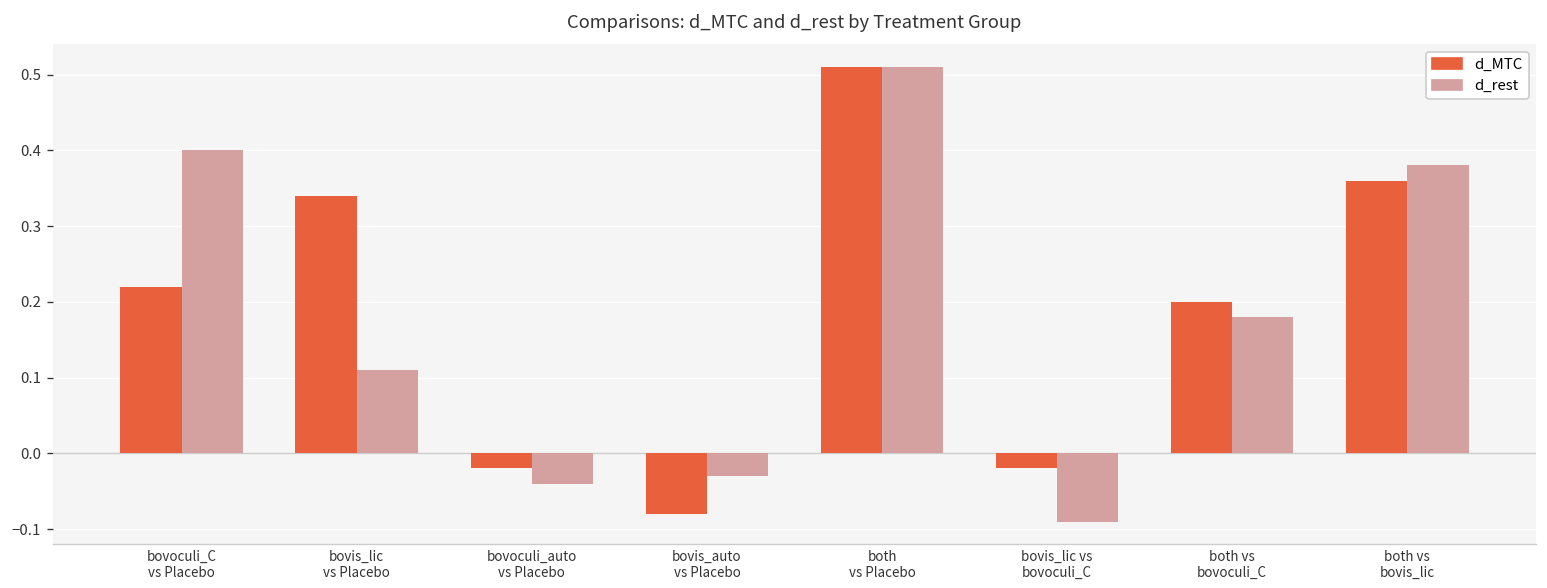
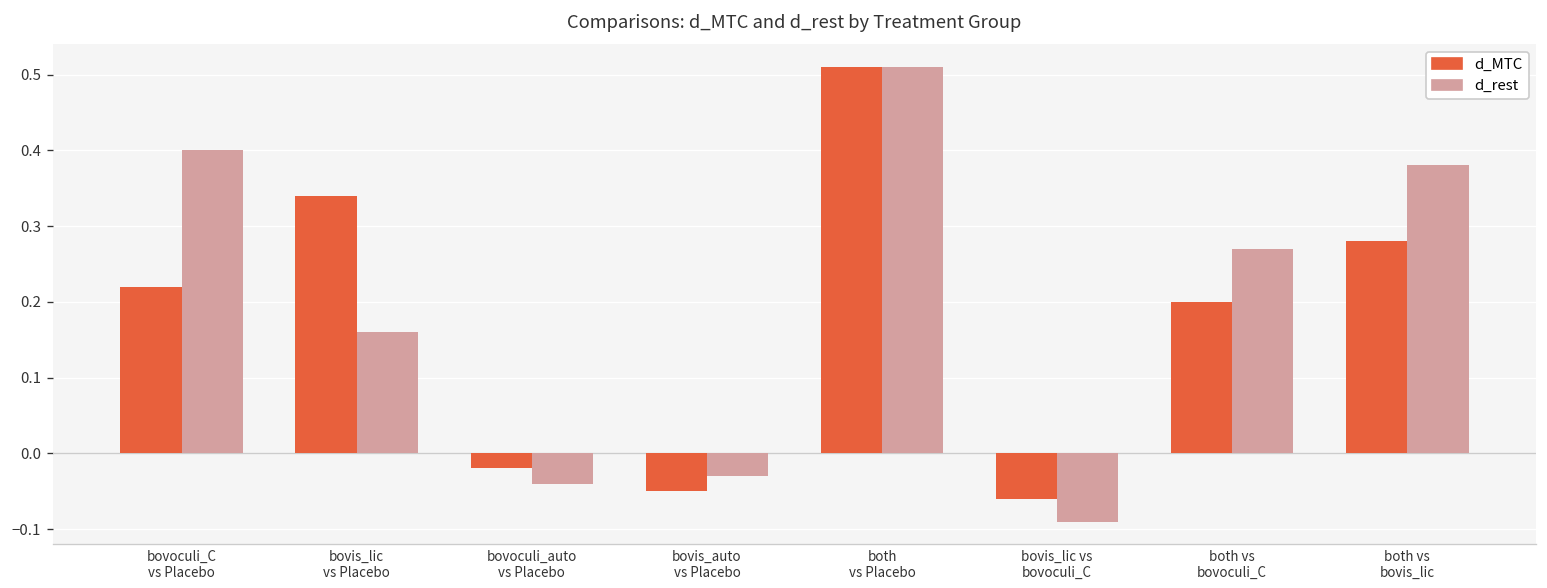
d_rest, bovis_lic vs Placebo: 0.11 -> 0.16
d_MTC, bovis_auto vs Placebo: -0.08 -> -0.05
d_MTC, bovis_lic vs bovoculi_C: -0.02 -> -0.06
d_rest, both vs bovoculi_C: 0.18 -> 0.27
d_MTC, both vs bovis_lic: 0.36 -> 0.28
